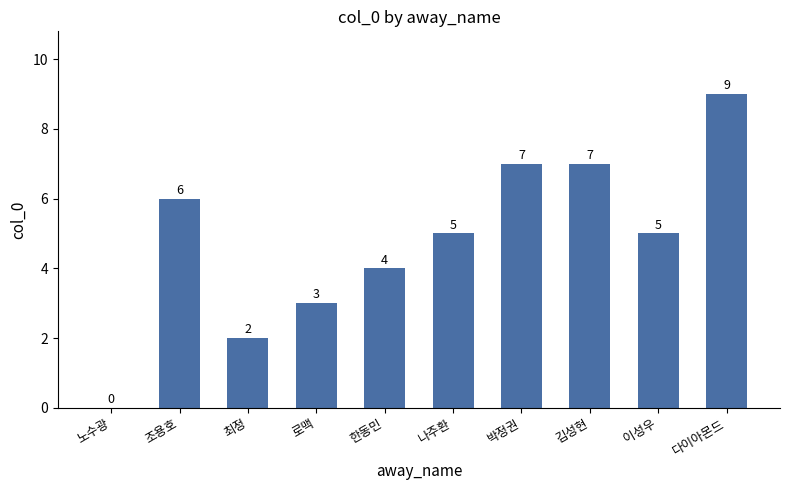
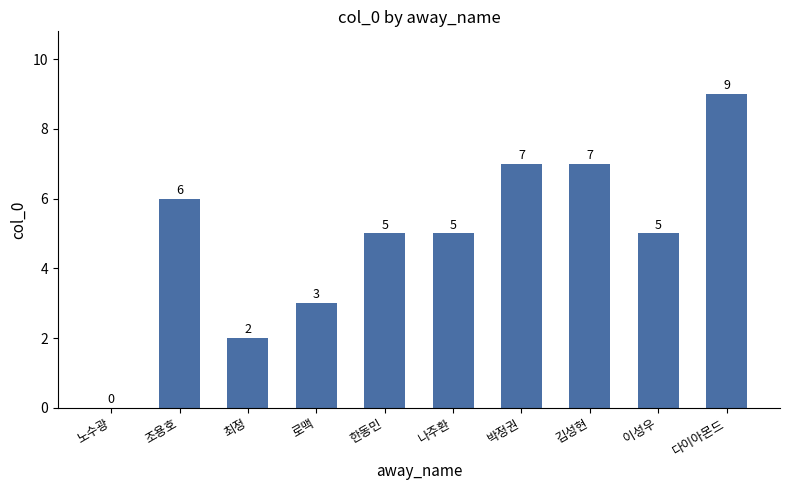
한동민: 4 -> 5
